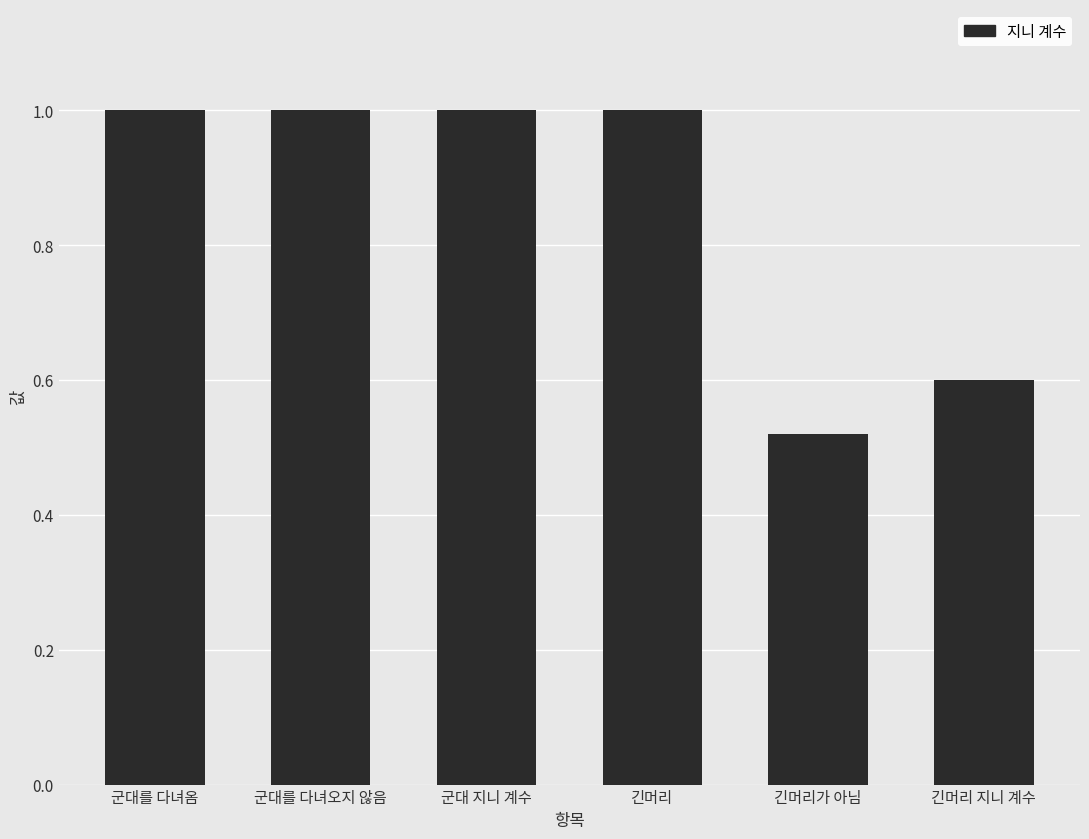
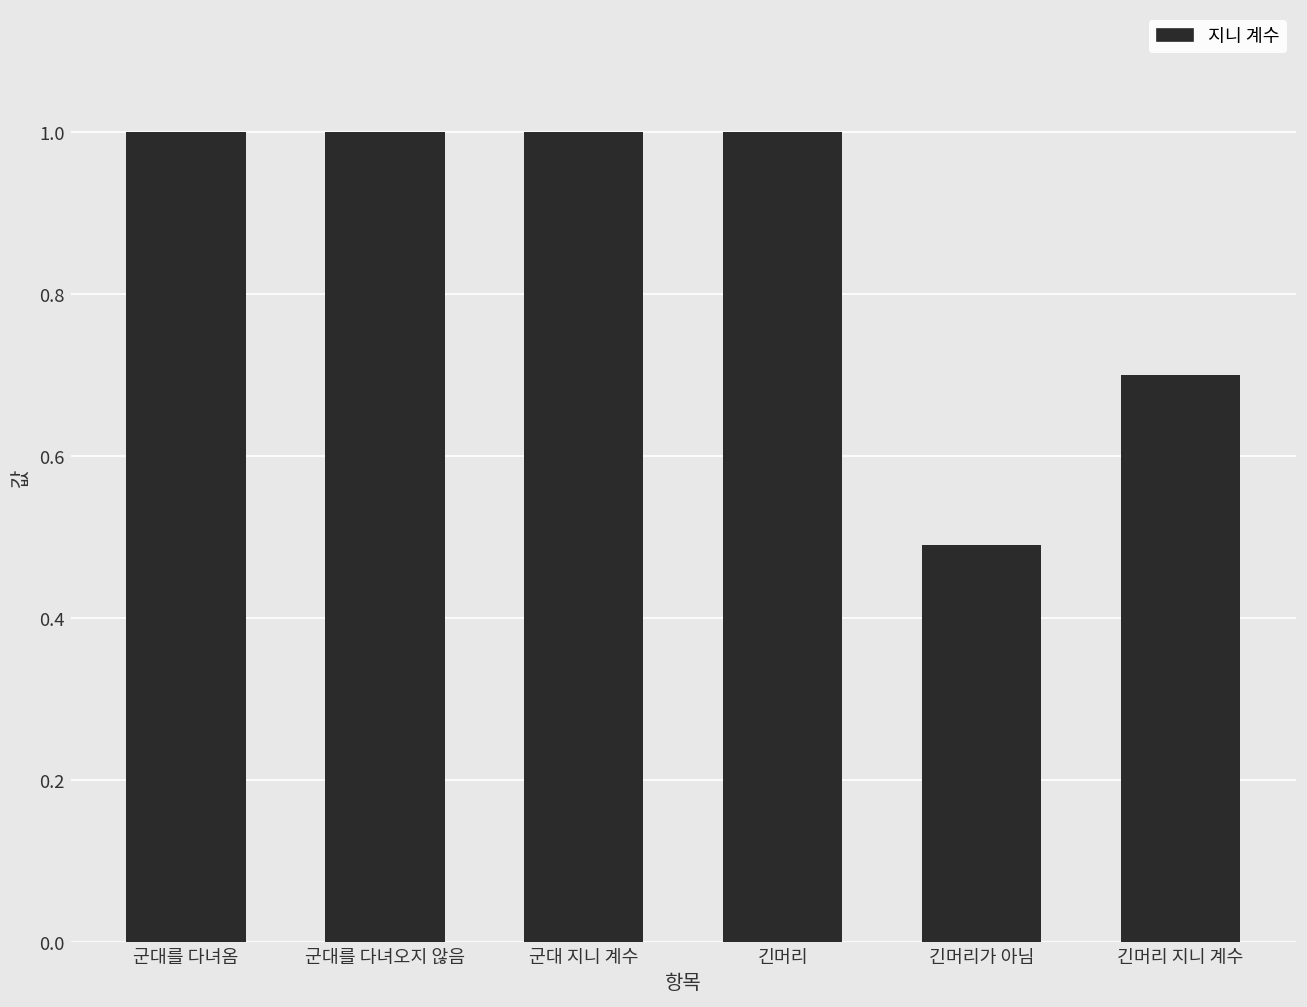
긴머리가 아님: 0.52 -> 0.49
긴머리 지니 계수: 0.6 -> 0.7
